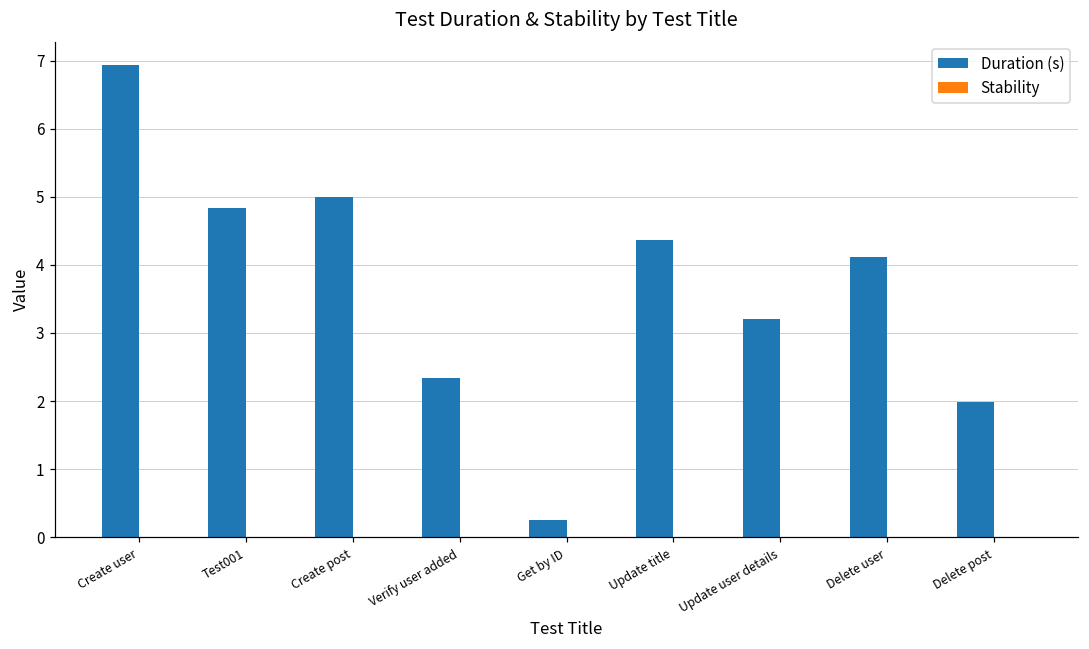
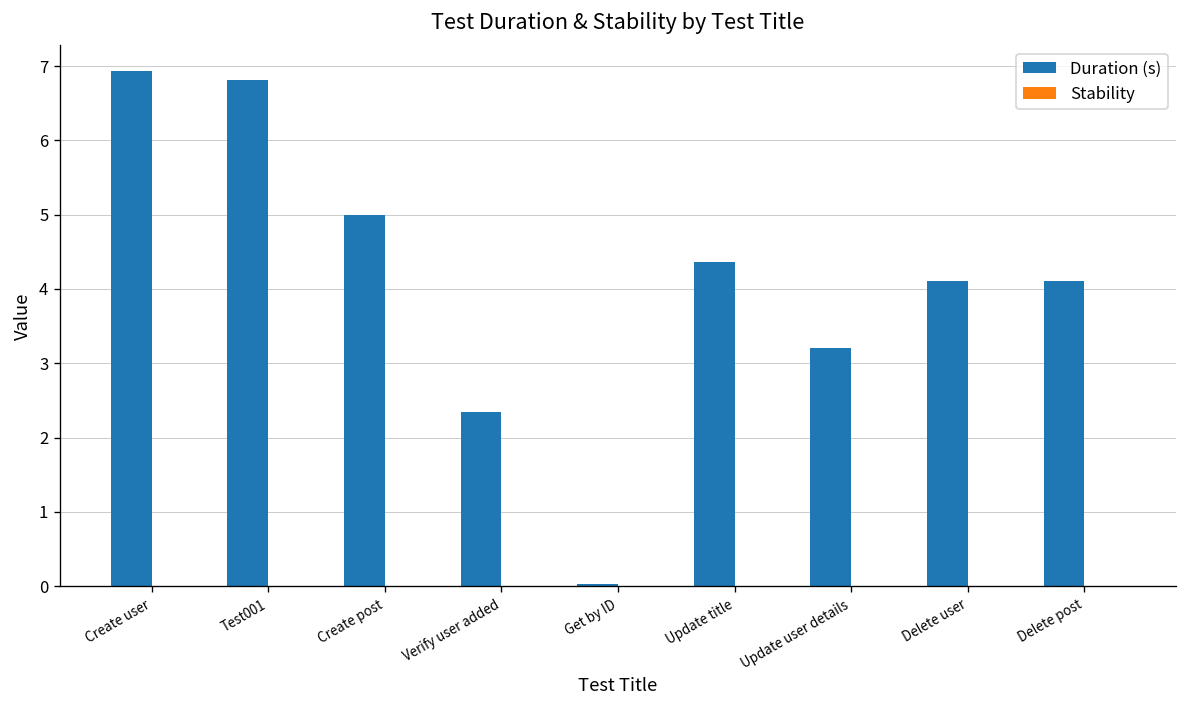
Duration (s), Test001: 4.8 -> 6.8
Duration (s), Get by ID: 0.3 -> 0.0
Duration (s), Delete post: 2.0 -> 4.1
